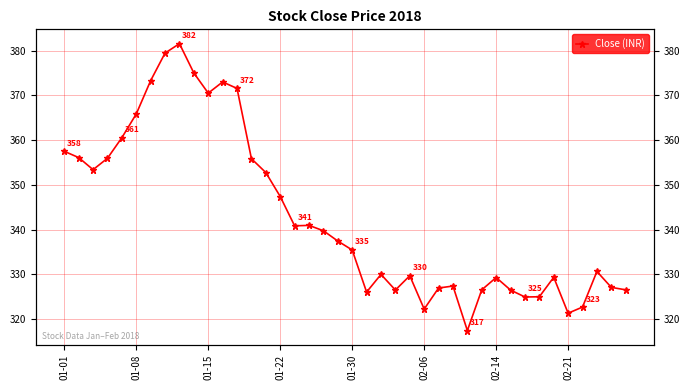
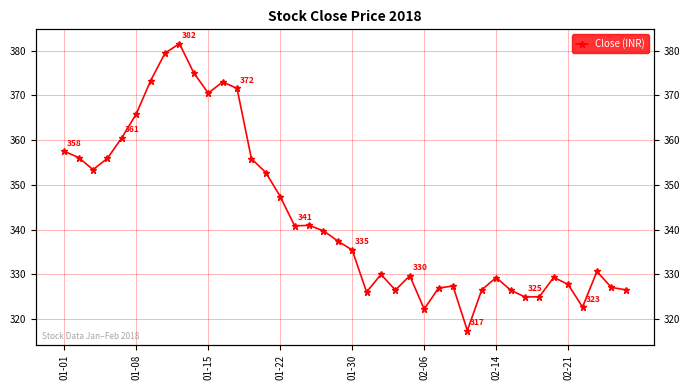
02-21: 321 -> 328
